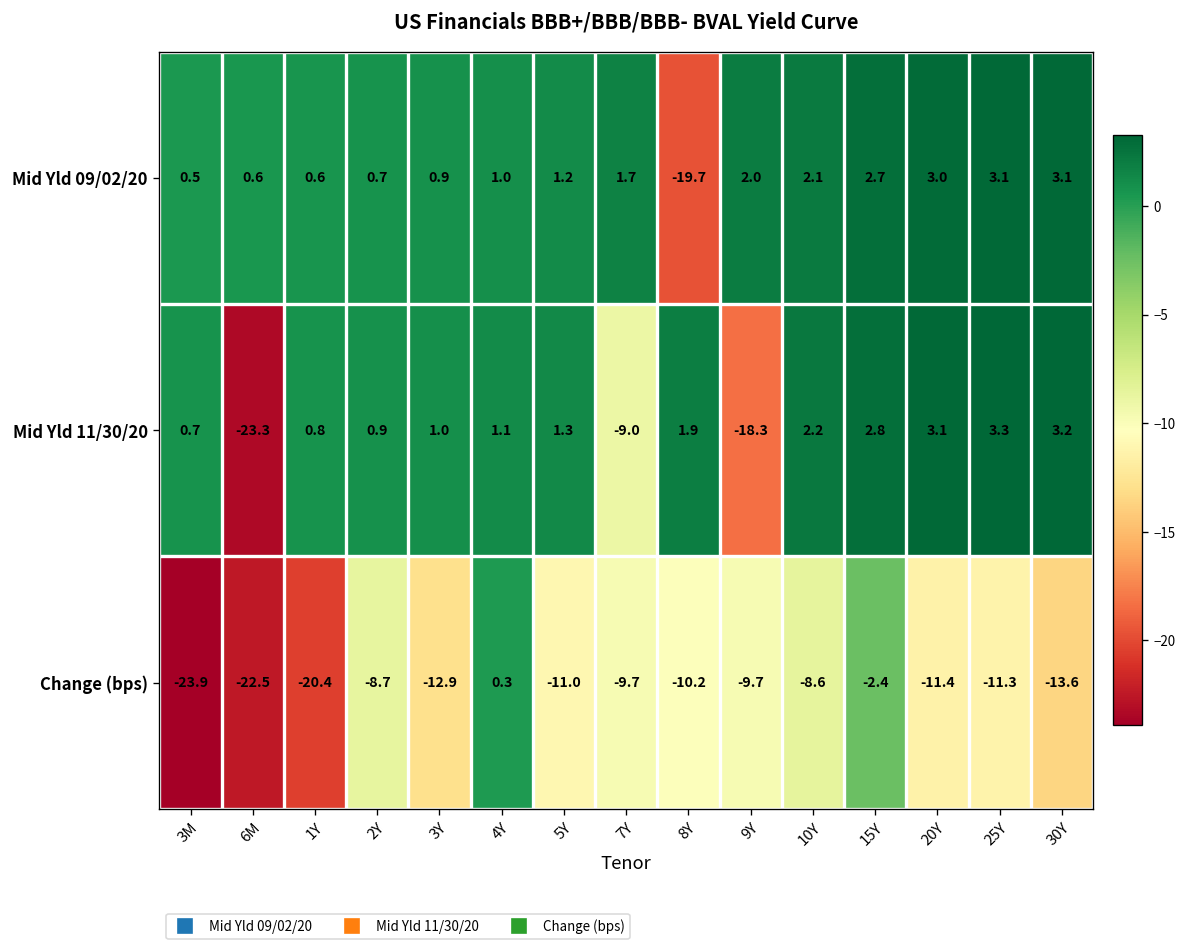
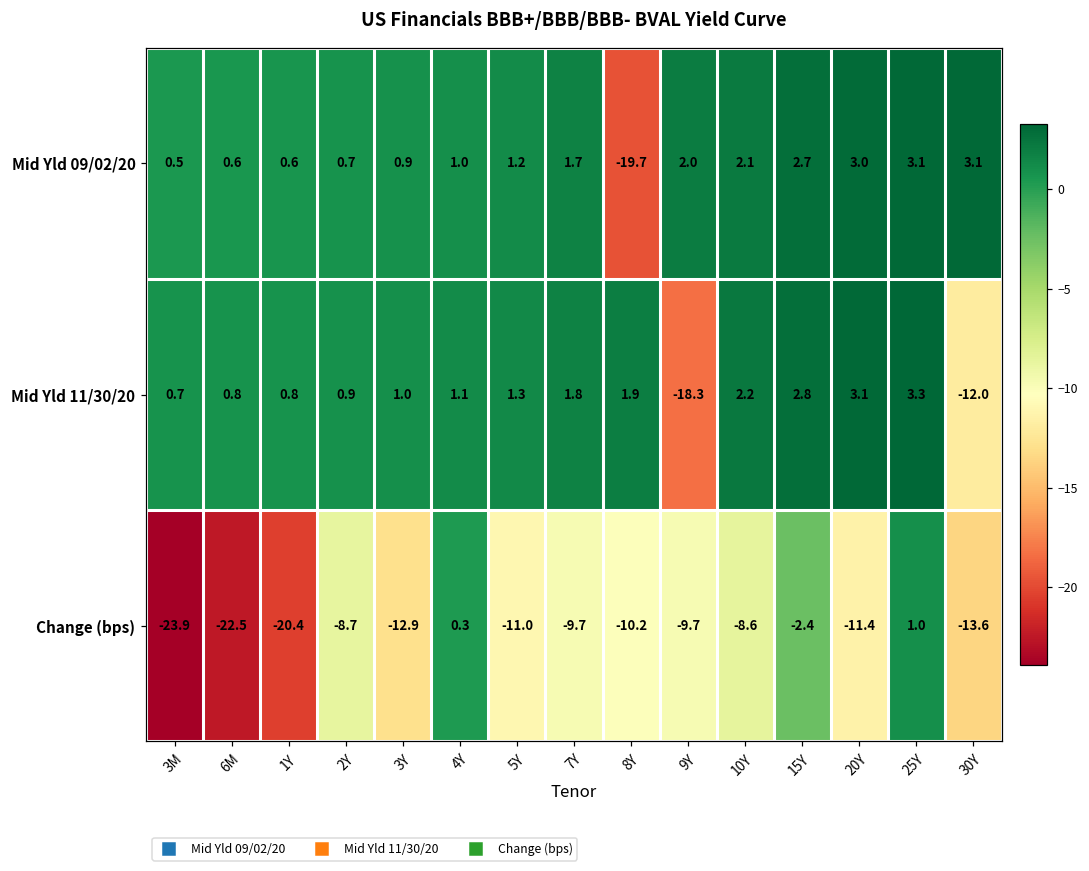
Mid Yld 11/30/20, 6M: -23.3 -> 0.8
Mid Yld 11/30/20, 7Y: -9.0 -> 1.8
Mid Yld 11/30/20, 30Y: 3.2 -> -12.0
Change (bps), 25Y: -11.3 -> 1.0
